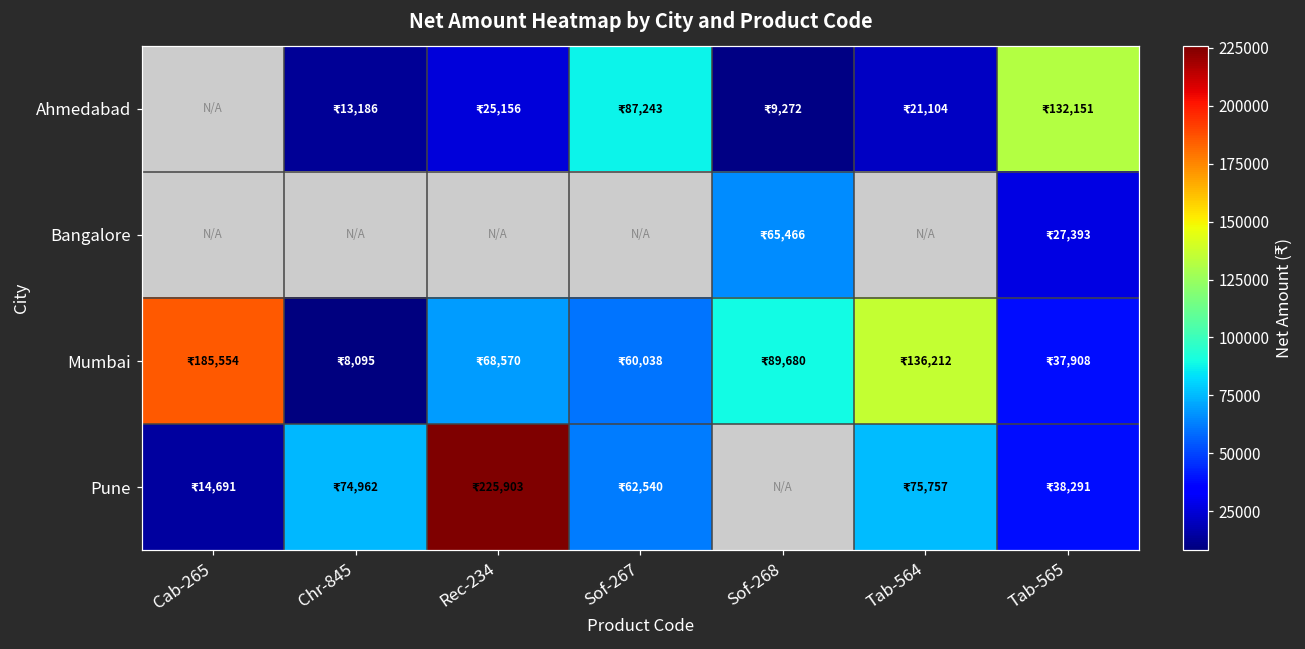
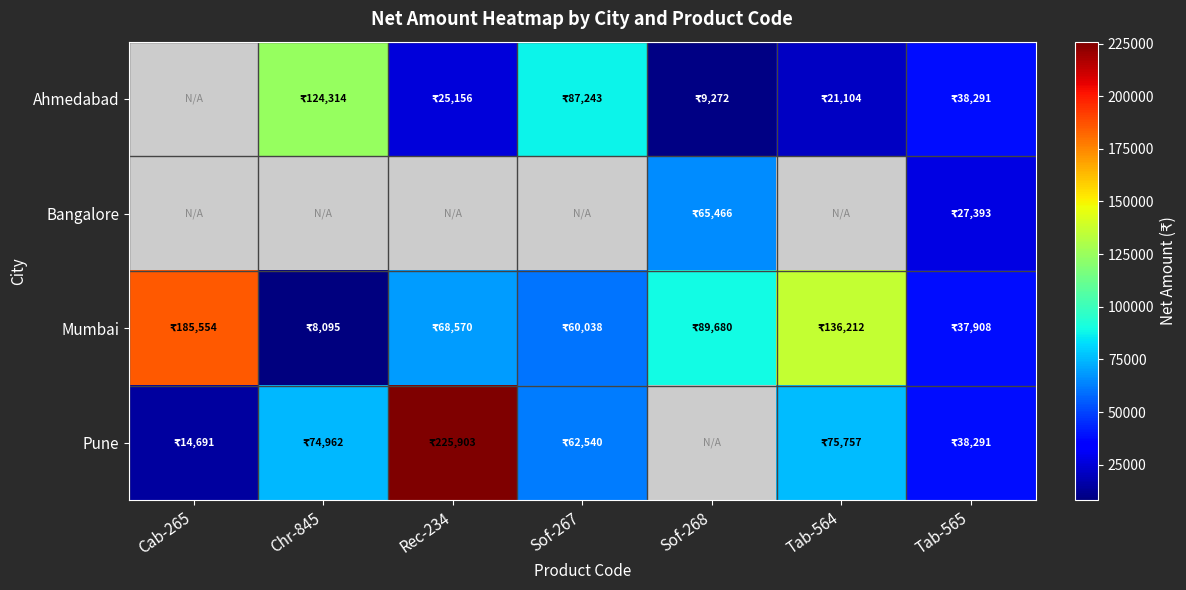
Ahmedabad, Chr-845: 13,186 -> 124,314
Ahmedabad, Tab-565: 132,151 -> 38,291
